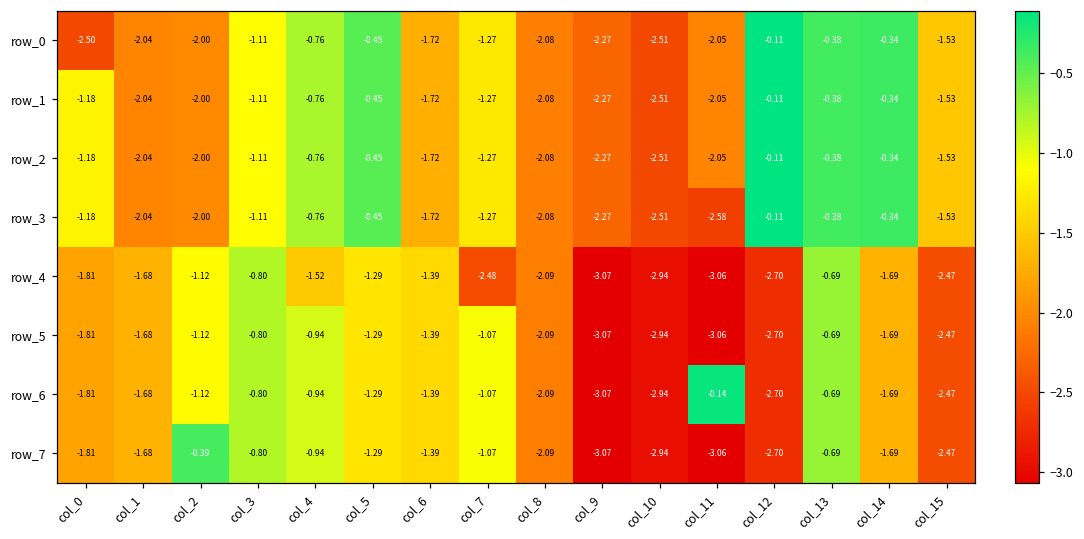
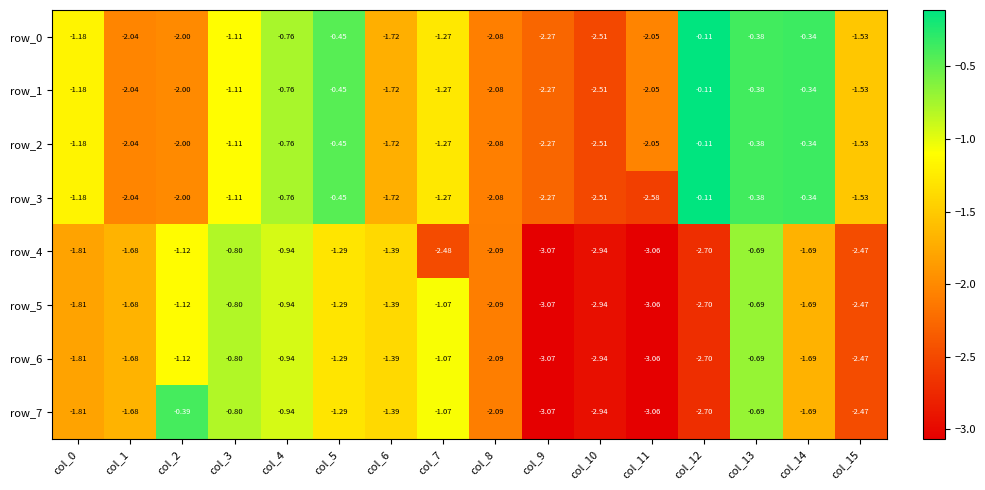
row_0, col_0: -2.50 -> -1.18
row_4, col_4: -1.52 -> -0.94
row_6, col_11: -0.14 -> -3.06
